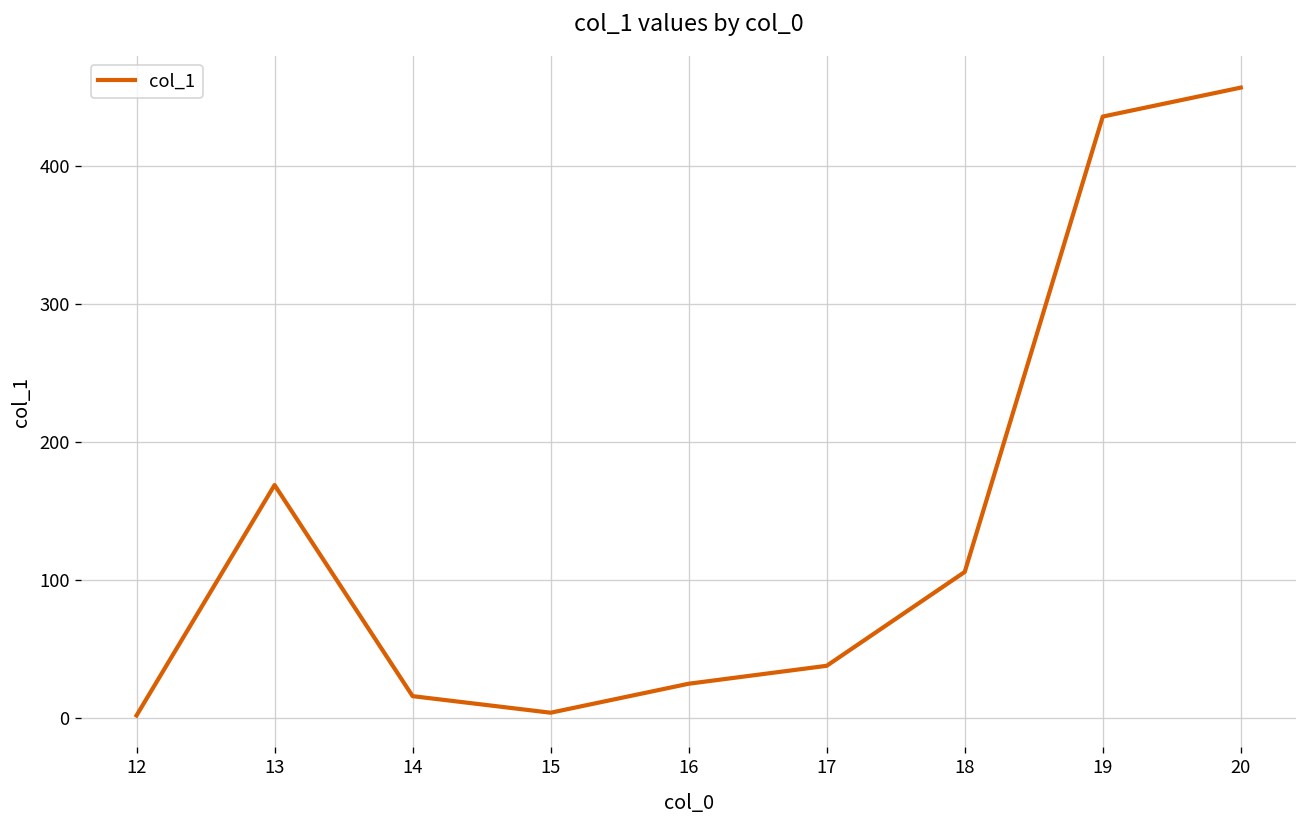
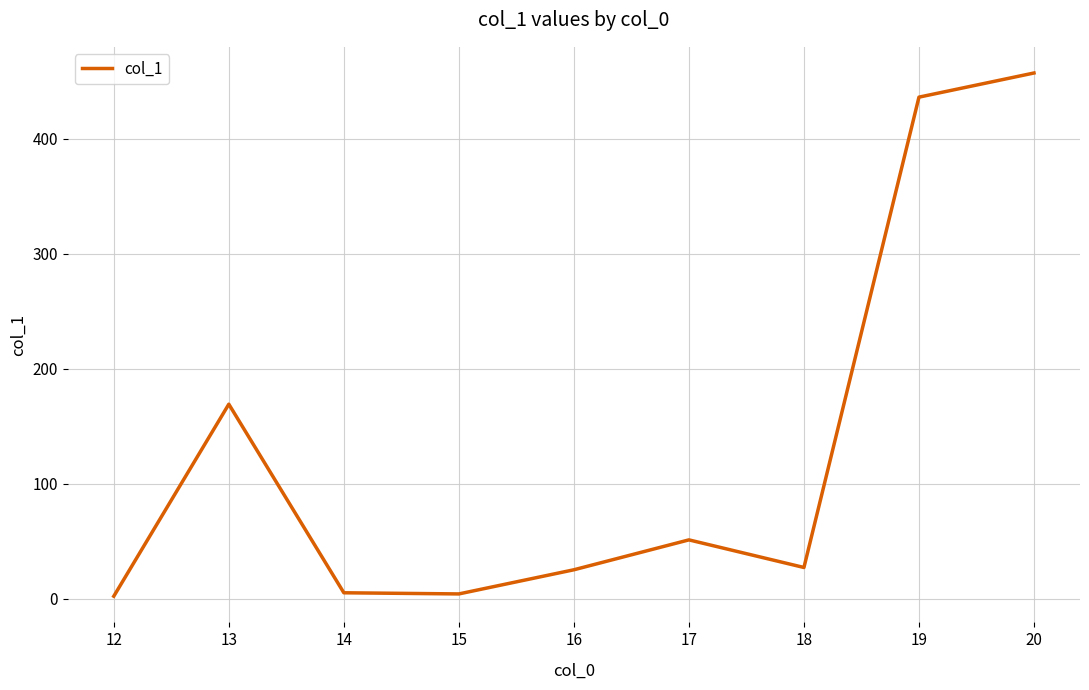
14: 16 -> 5
17: 38 -> 51
18: 106 -> 27
